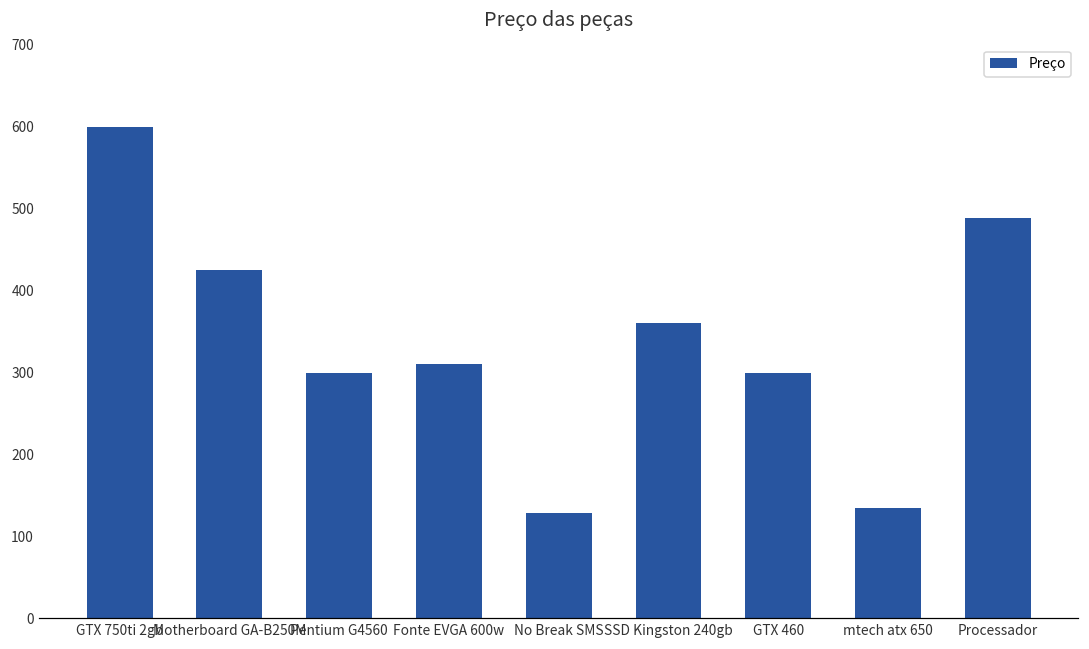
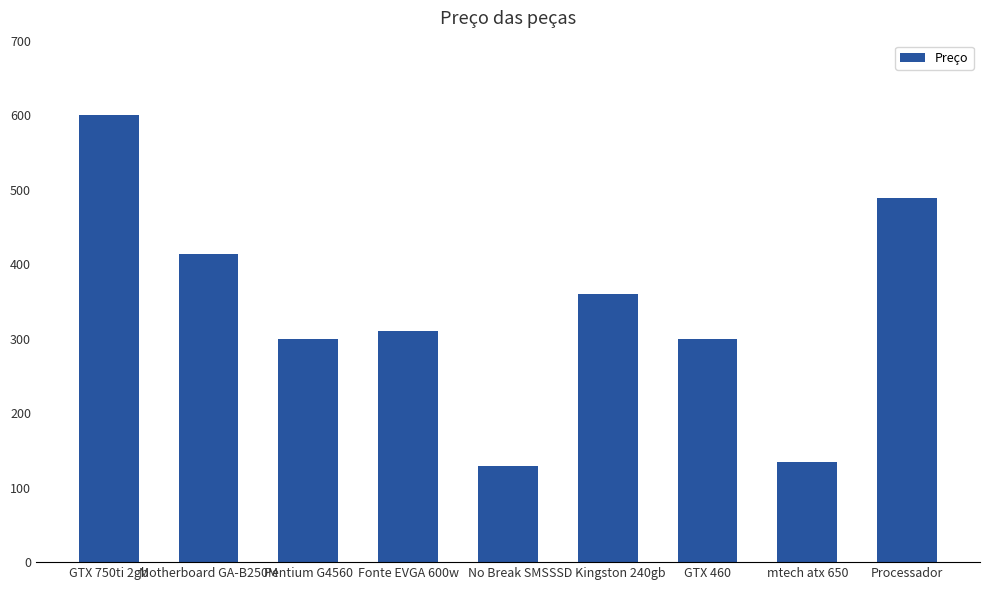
Motherboard GA-B250M: 430 -> 410
